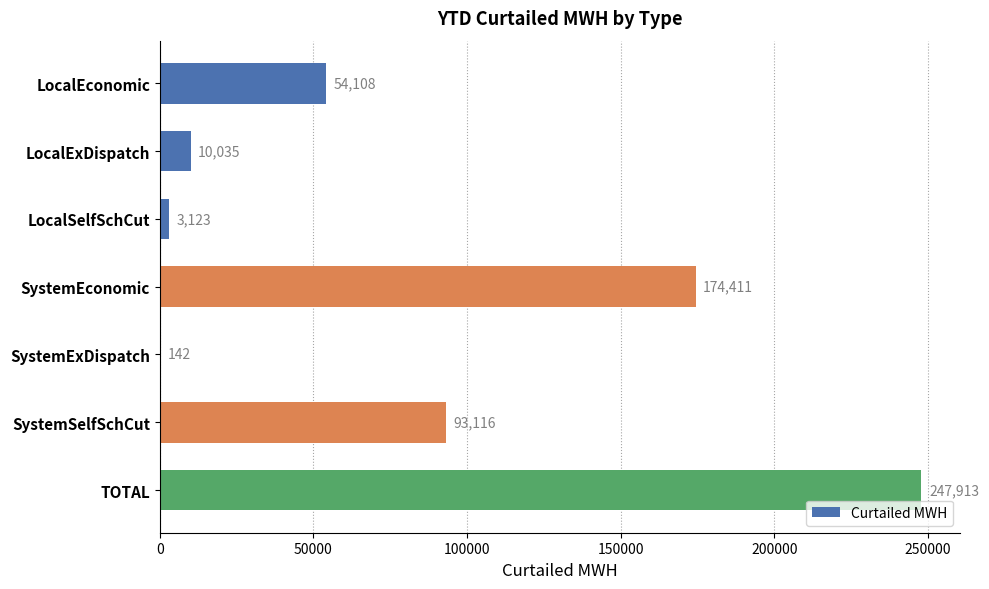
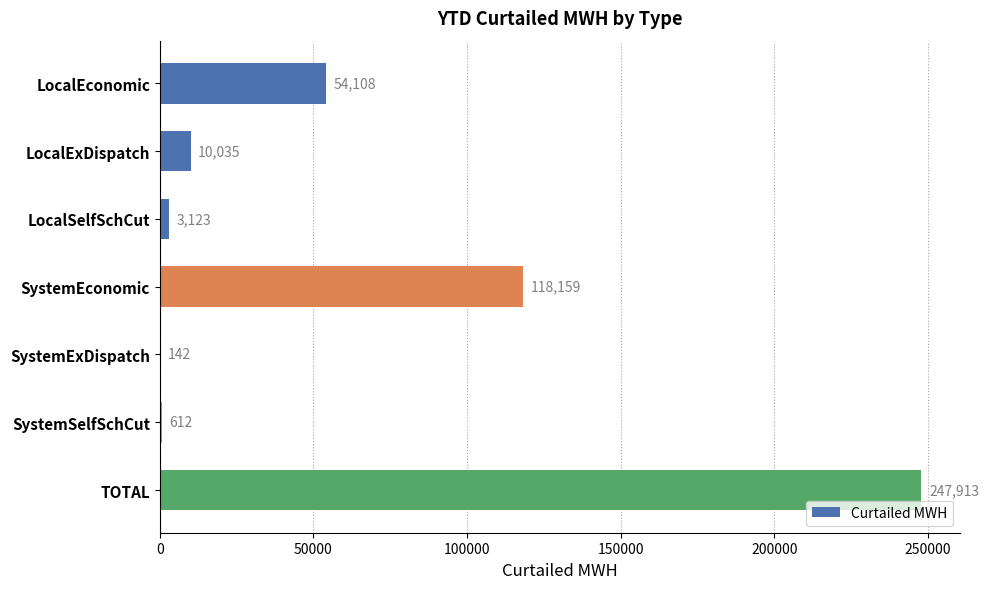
SystemEconomic: 174,411 -> 118,159
SystemSelfSchCut: 93,116 -> 612
